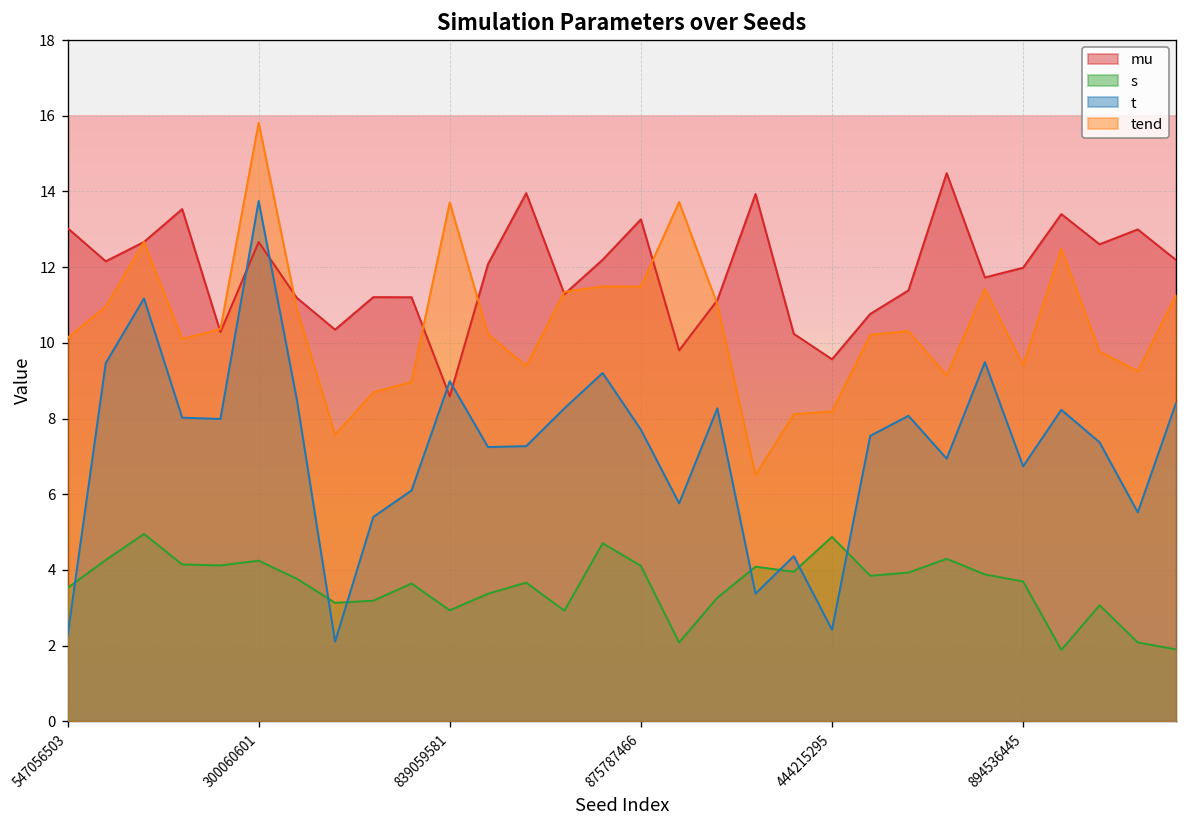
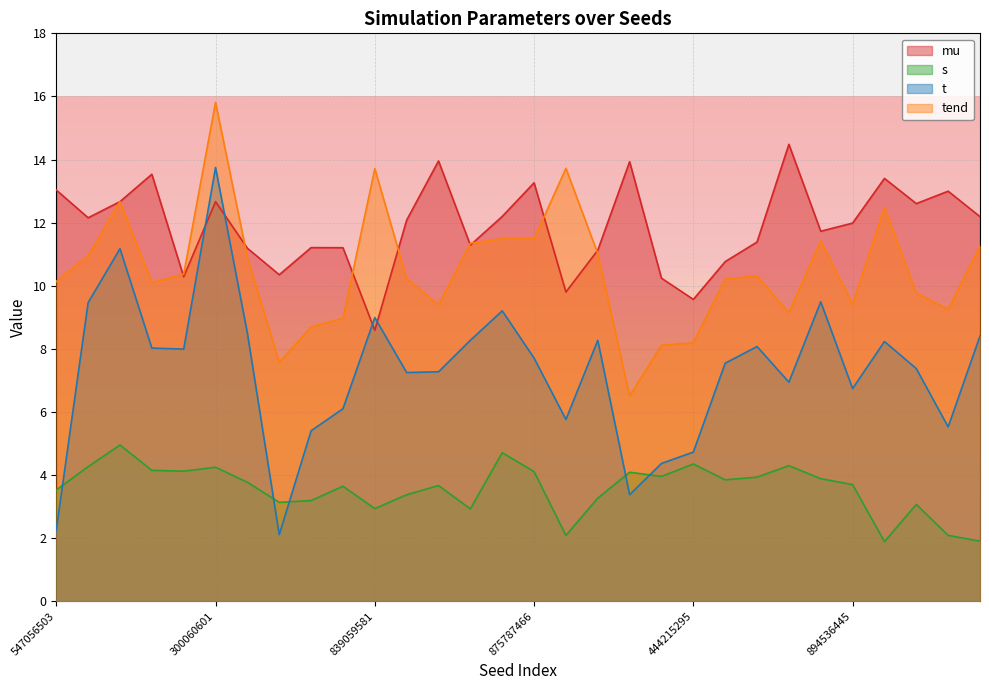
s, 444215295: 4.9 -> 4.3
t, 444215295: 2.4 -> 4.7
